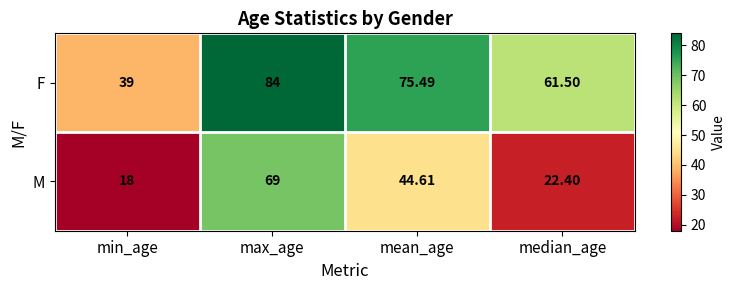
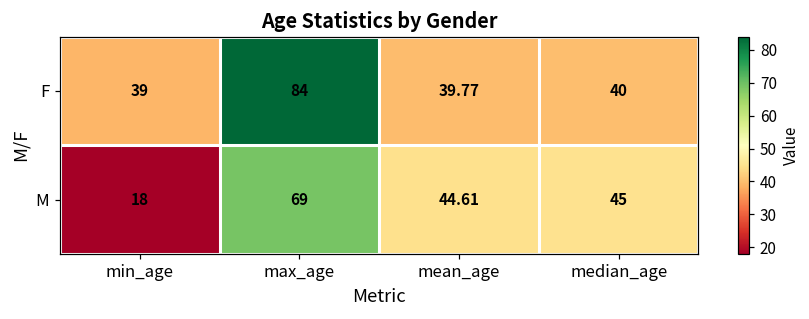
F, mean_age: 75.49 -> 39.77
F, median_age: 61.50 -> 40
M, median_age: 22.40 -> 45
